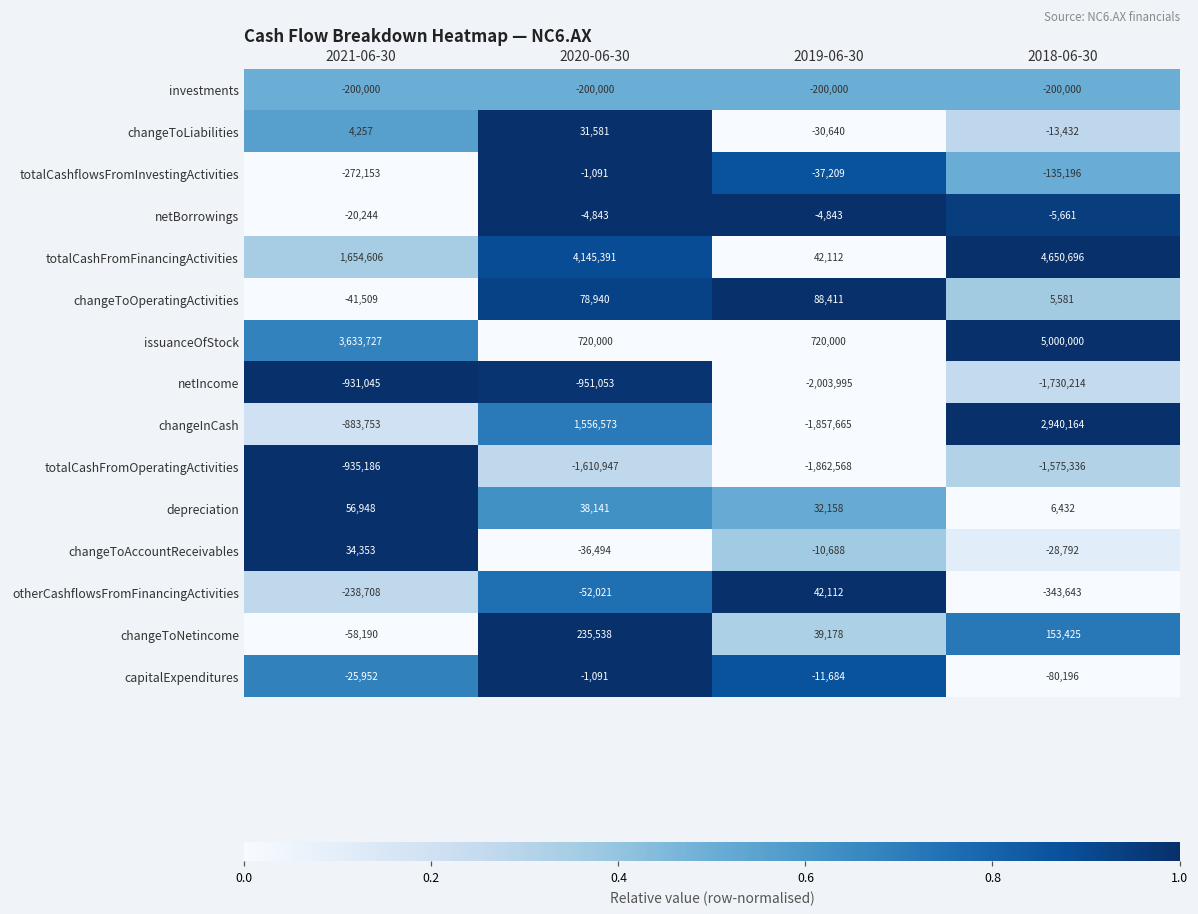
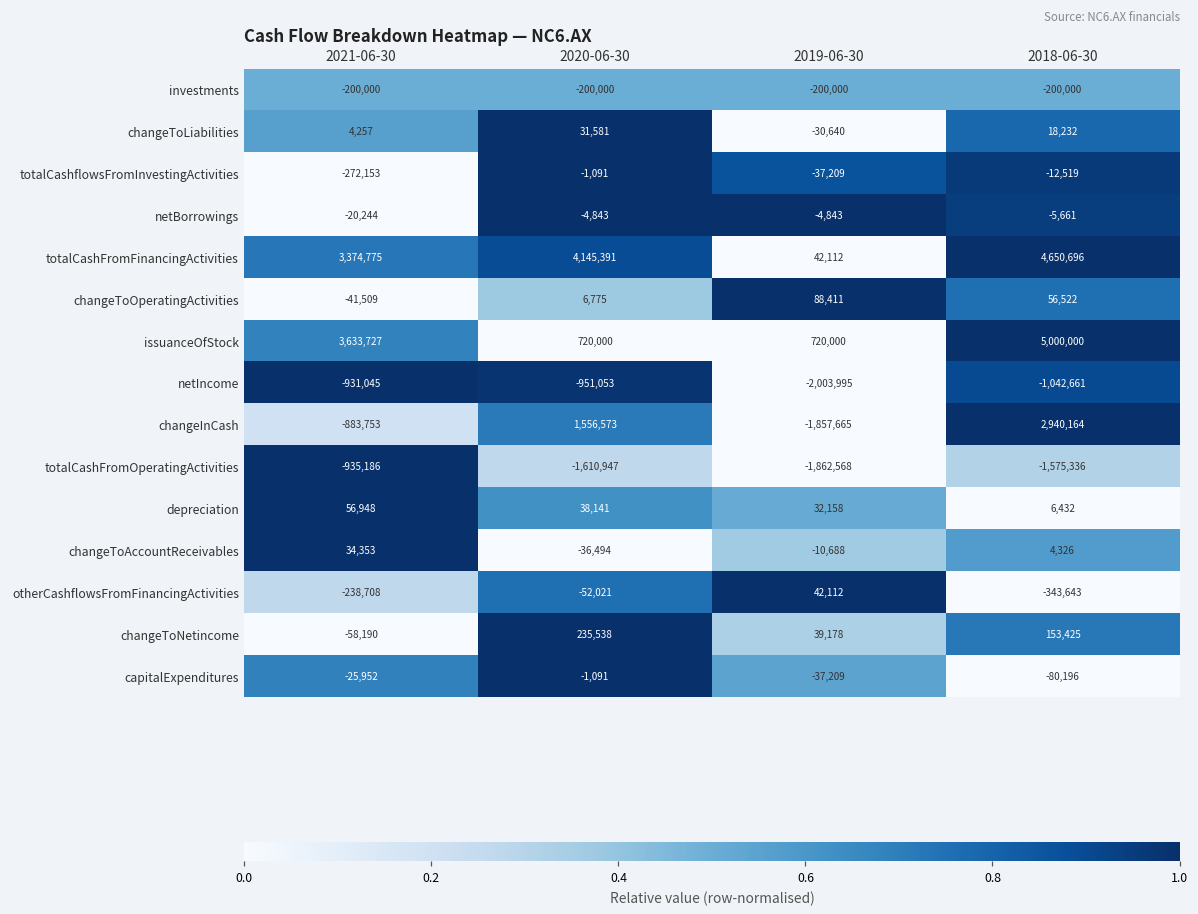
changeToLiabilities, 2018-06-30: -13,432 -> 18,232
totalCashflowsFromInvestingActivities, 2018-06-30: -135,196 -> -12,519
totalCashFromFinancingActivities, 2021-06-30: 1,654,606 -> 3,374,775
changeToOperatingActivities, 2020-06-30: 78,940 -> 6,775
changeToOperatingActivities, 2018-06-30: 5,581 -> 56,522
netIncome, 2018-06-30: -1,730,214 -> -1,042,661
changeToAccountReceivables, 2018-06-30: -28,792 -> 4,326
capitalExpenditures, 2019-06-30: -11,684 -> -37,209
